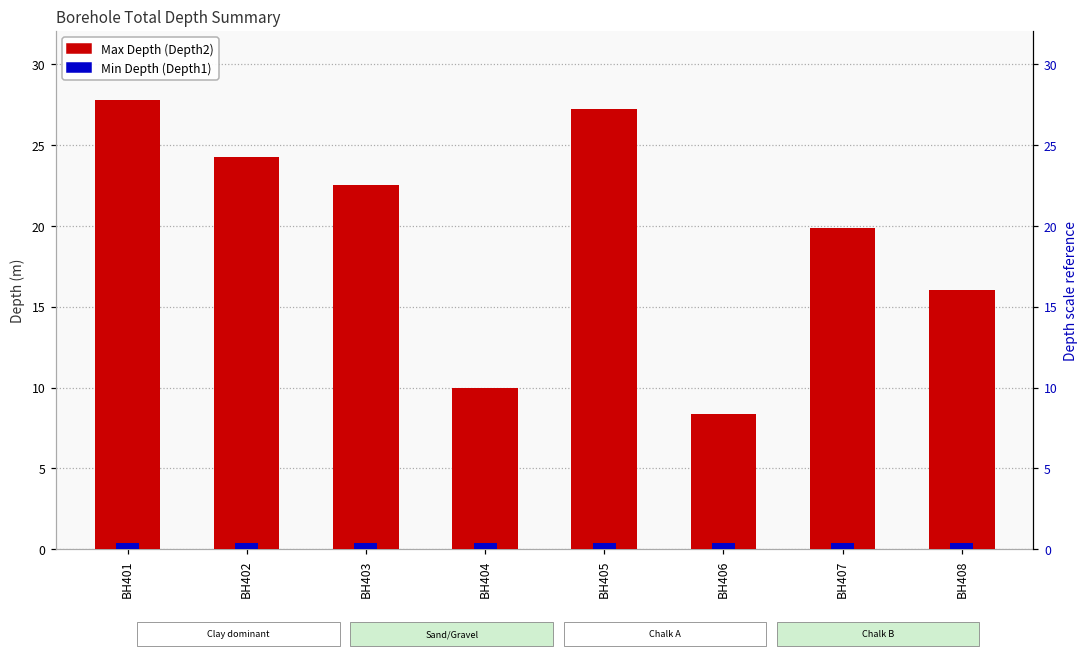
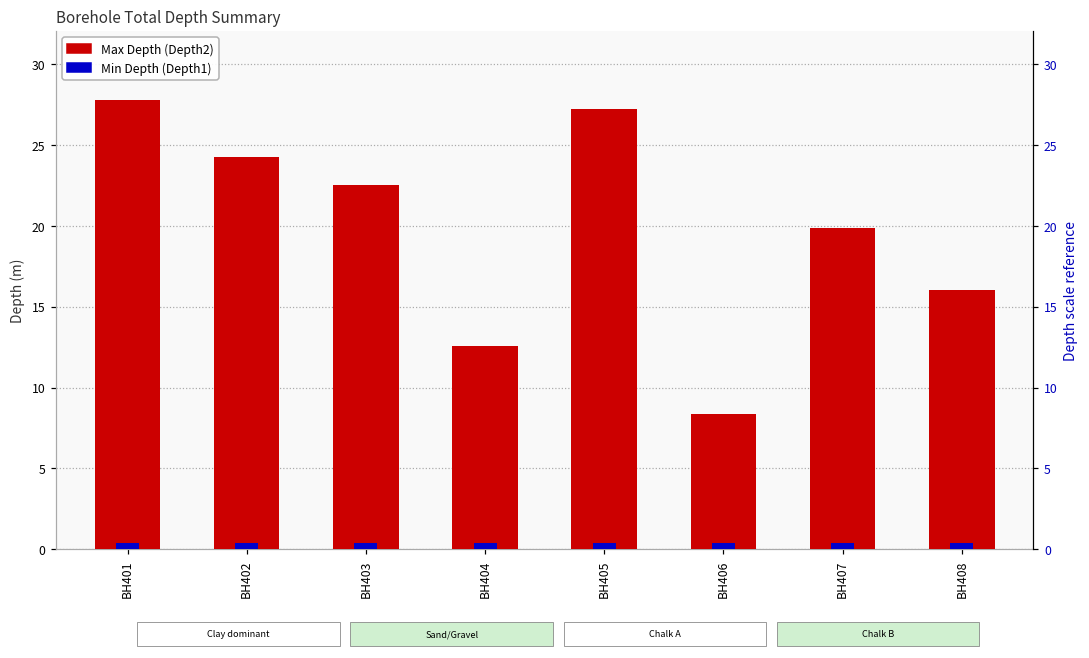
Max Depth (Depth2), BH404: 10.0 -> 12.6
